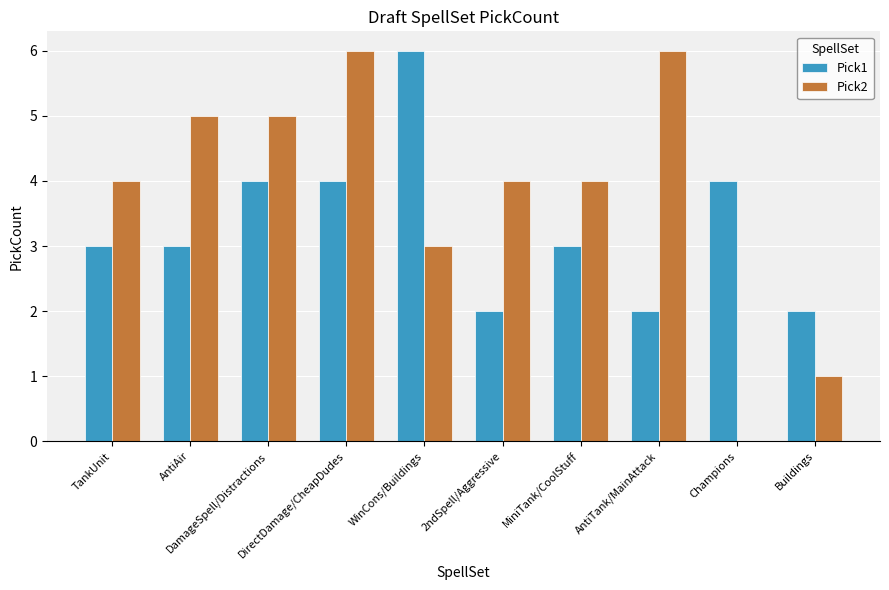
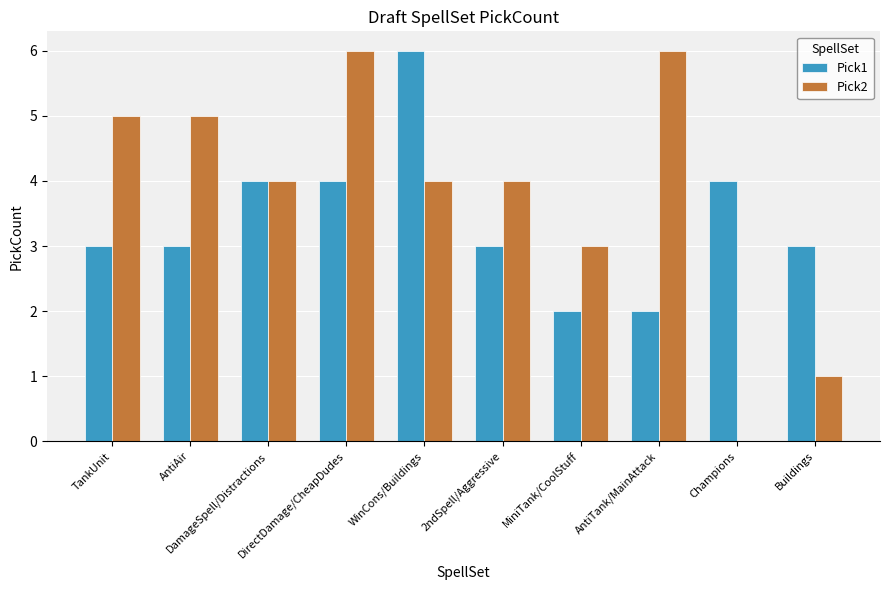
Pick2, TankUnit: 4 -> 5
Pick2, DamageSpell/Distractions: 5 -> 4
Pick2, WinCons/Buildings: 3 -> 4
Pick1, 2ndSpell/Aggressive: 2 -> 3
Pick1, MiniTank/CoolStuff: 3 -> 2
Pick2, MiniTank/CoolStuff: 4 -> 3
Pick1, Buildings: 2 -> 3
